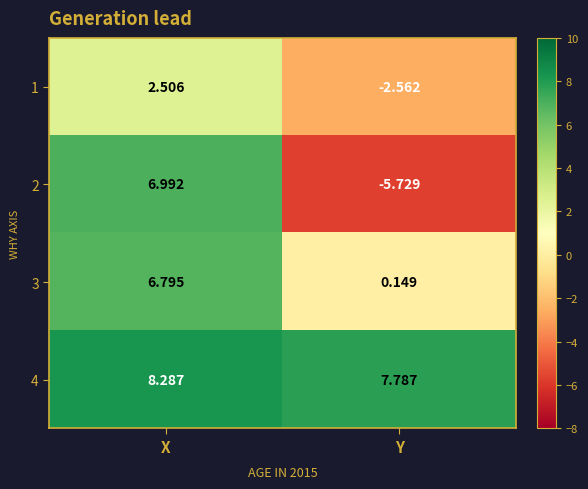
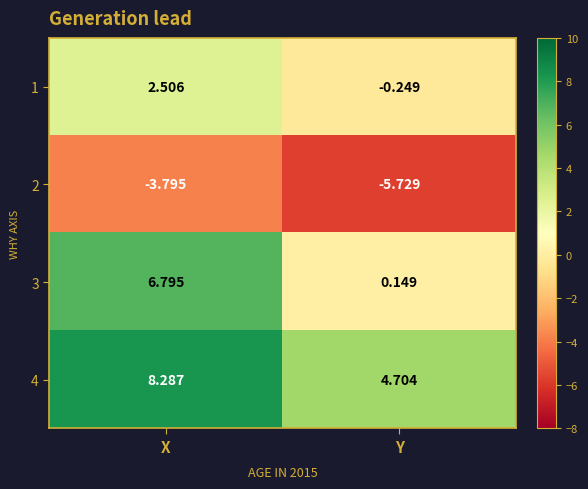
1, Y: -2.562 -> -0.249
2, X: 6.992 -> -3.795
4, Y: 7.787 -> 4.704
